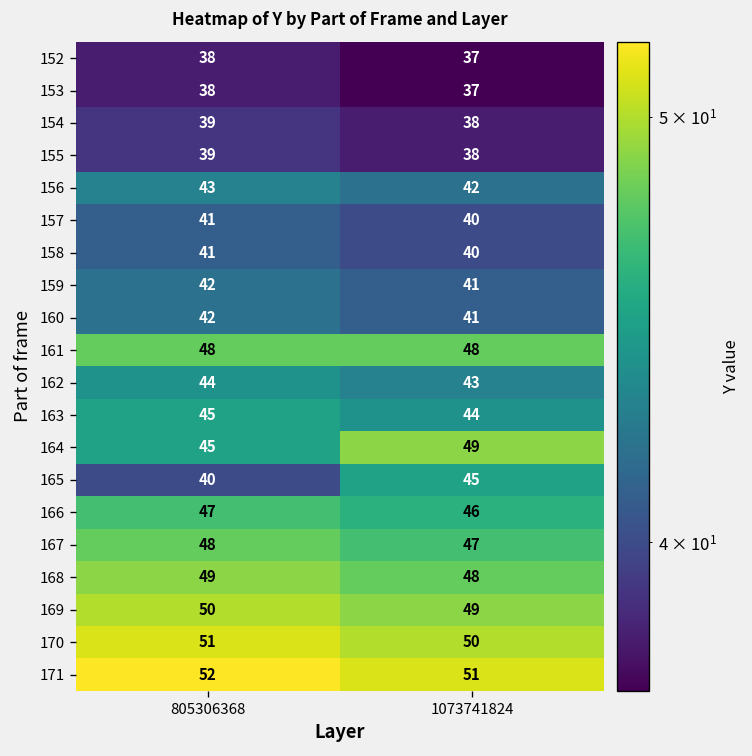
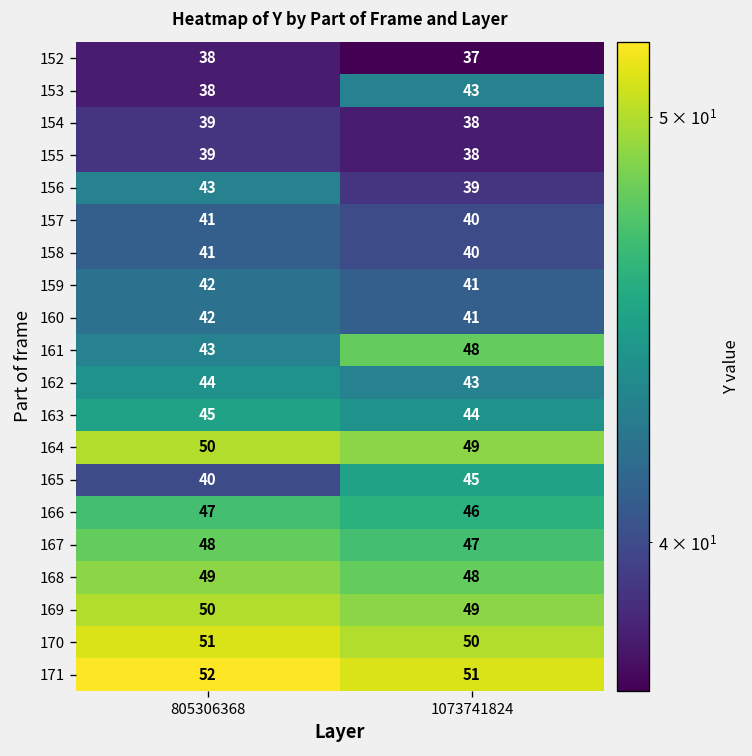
153, 1073741824: 37 -> 43
156, 1073741824: 42 -> 39
161, 805306368: 48 -> 43
164, 805306368: 45 -> 50
